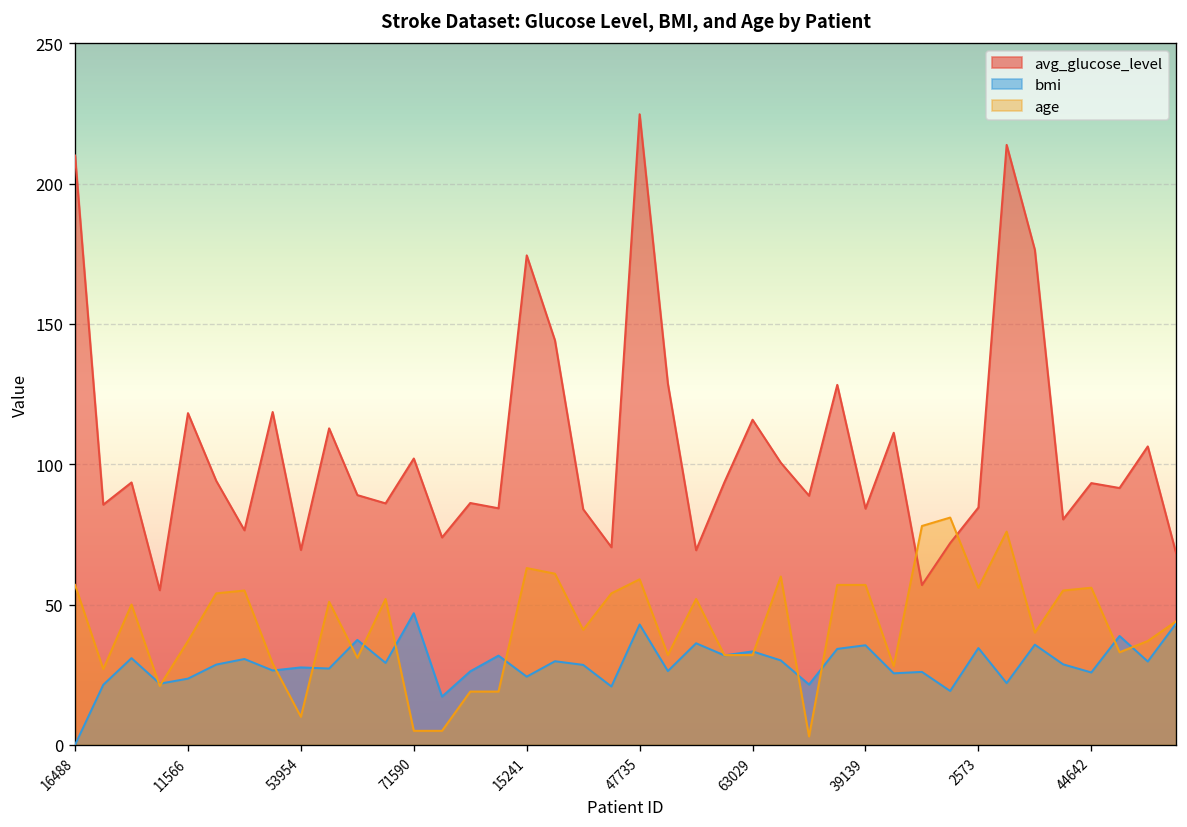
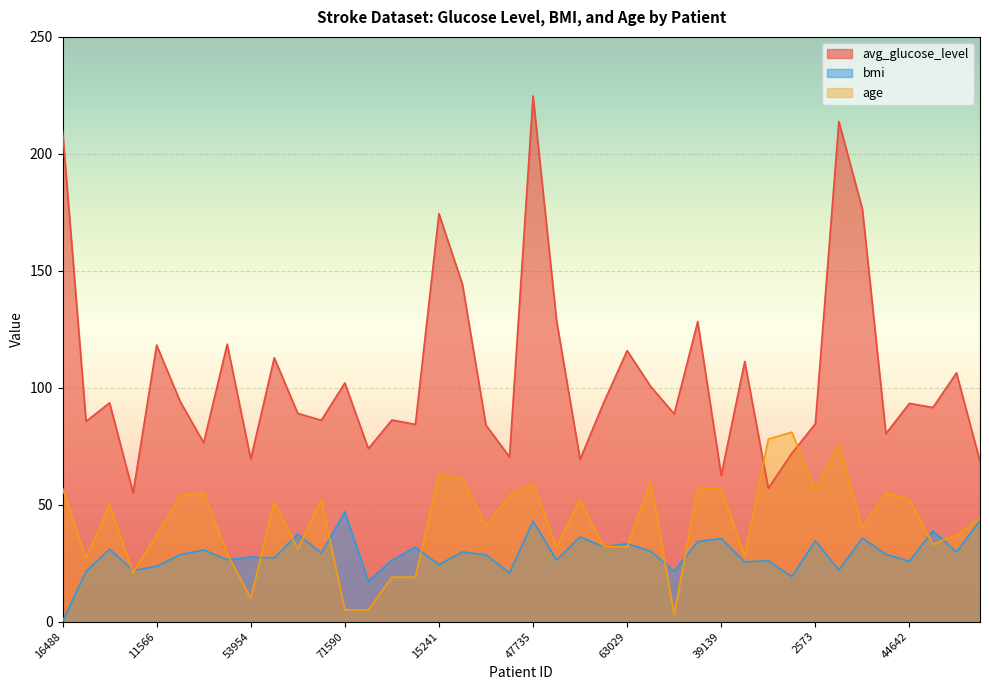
avg_glucose_level, 39139: 84 -> 63
age, 44642: 56 -> 52
